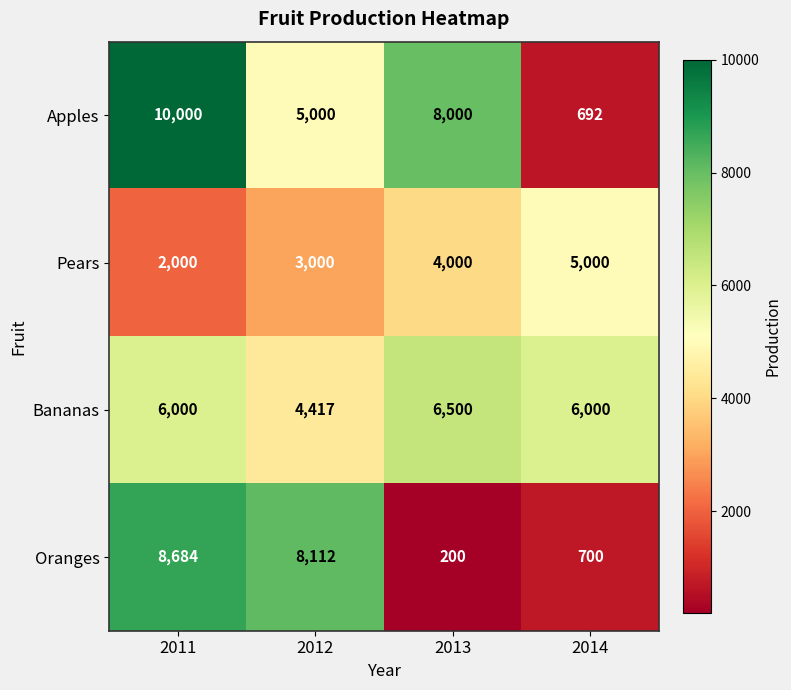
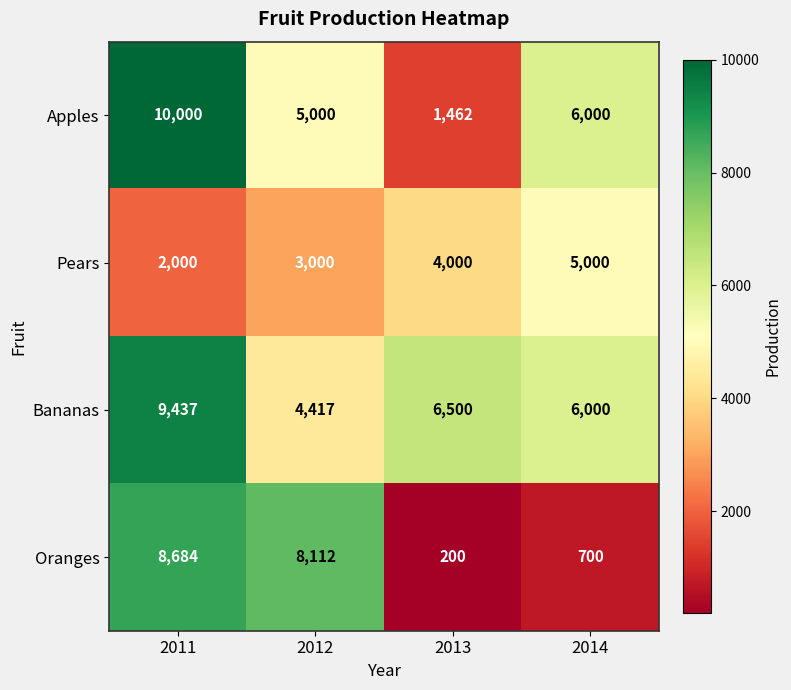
Apples, 2013: 8,000 -> 1,462
Apples, 2014: 692 -> 6,000
Bananas, 2011: 6,000 -> 9,437
